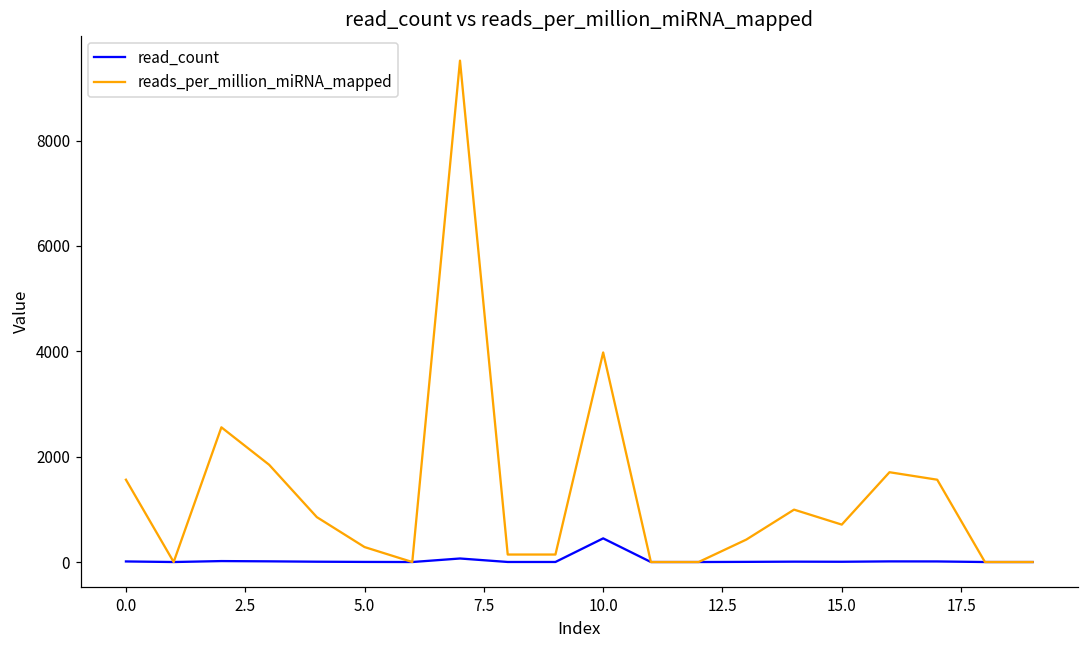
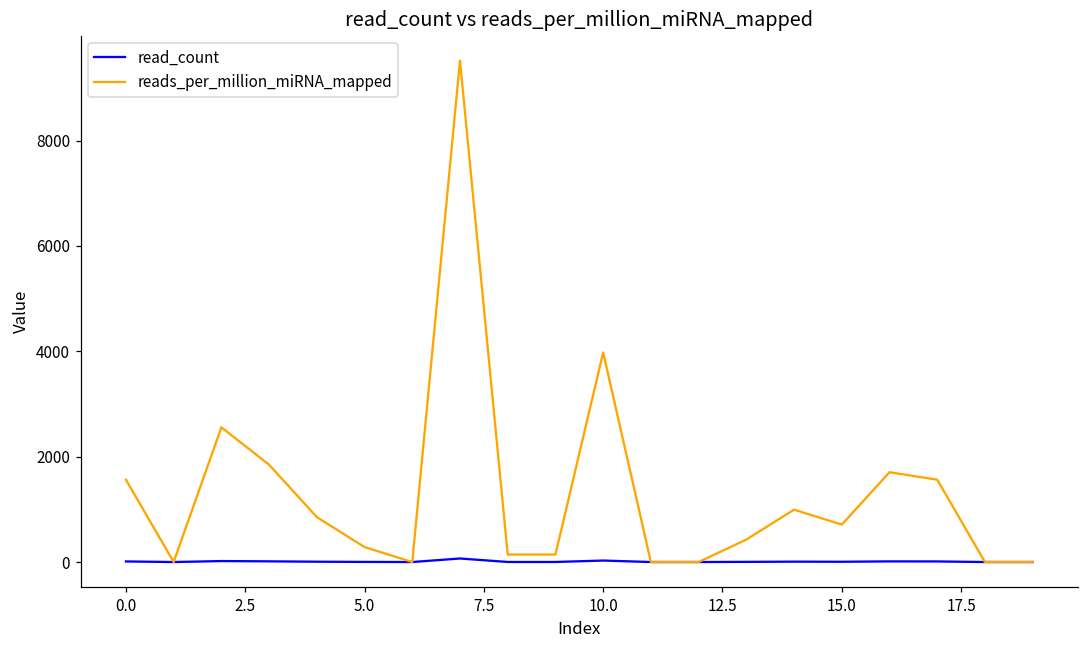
read_count, 10.0: 400 -> 0
